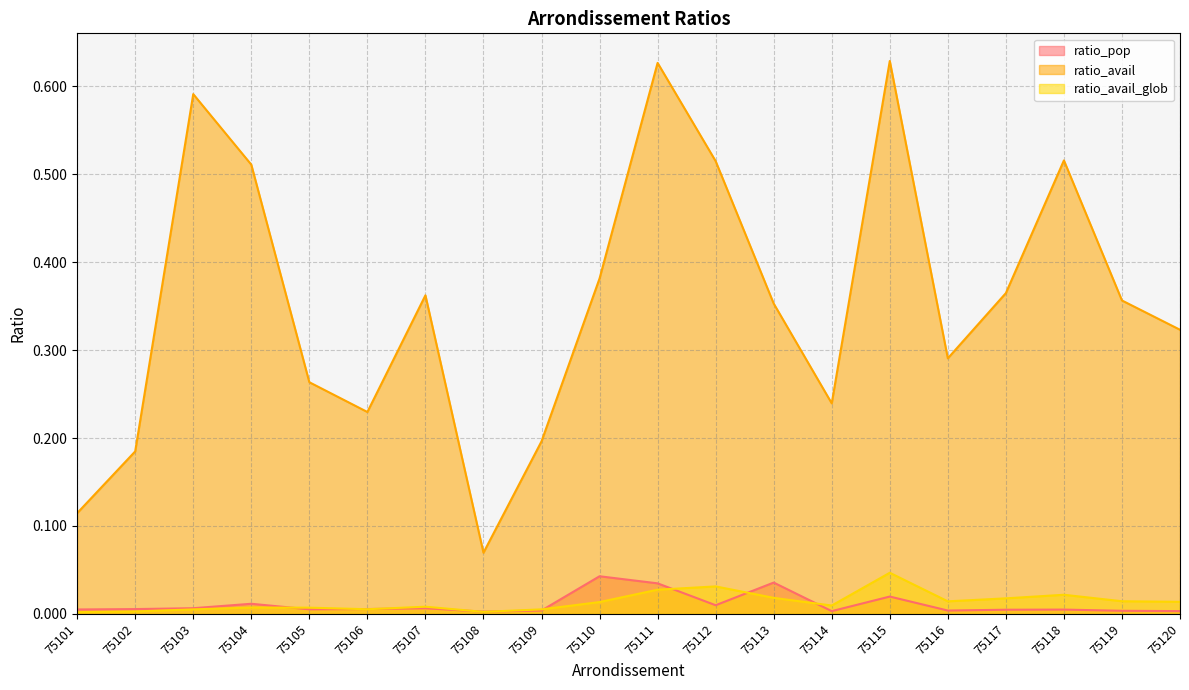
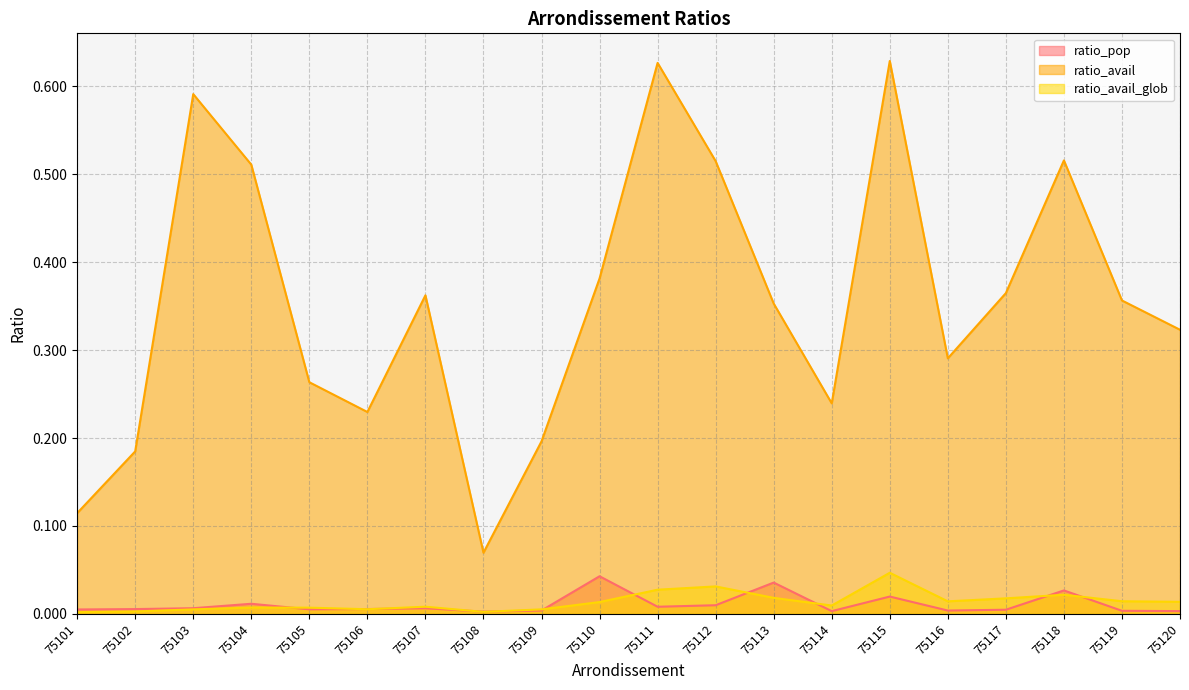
ratio_pop, 75111: 0.03 -> 0.01
ratio_pop, 75118: 0.00 -> 0.03
